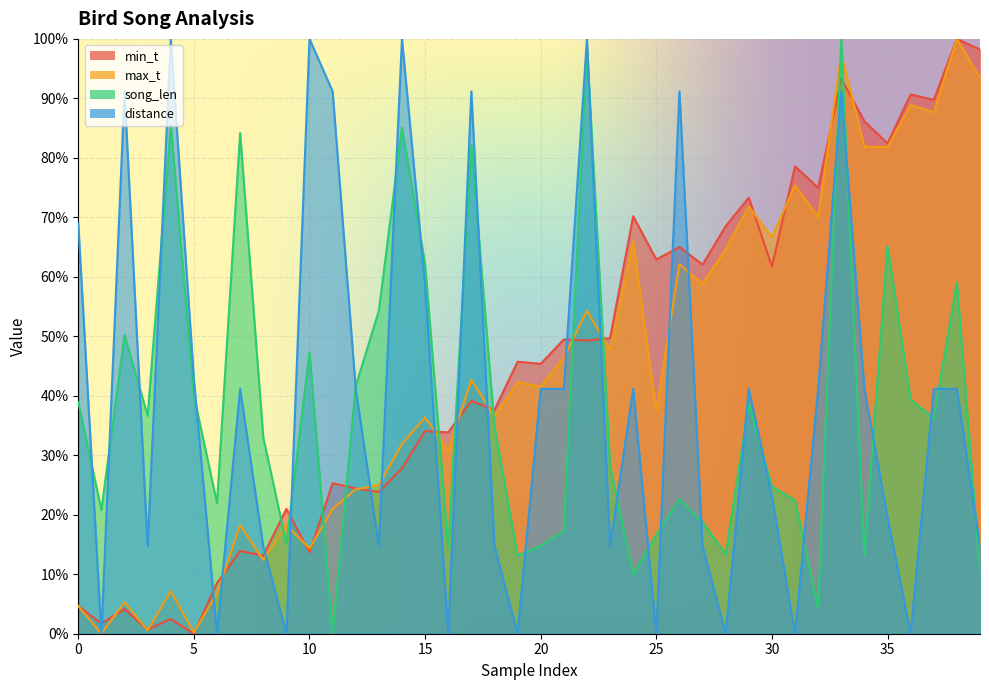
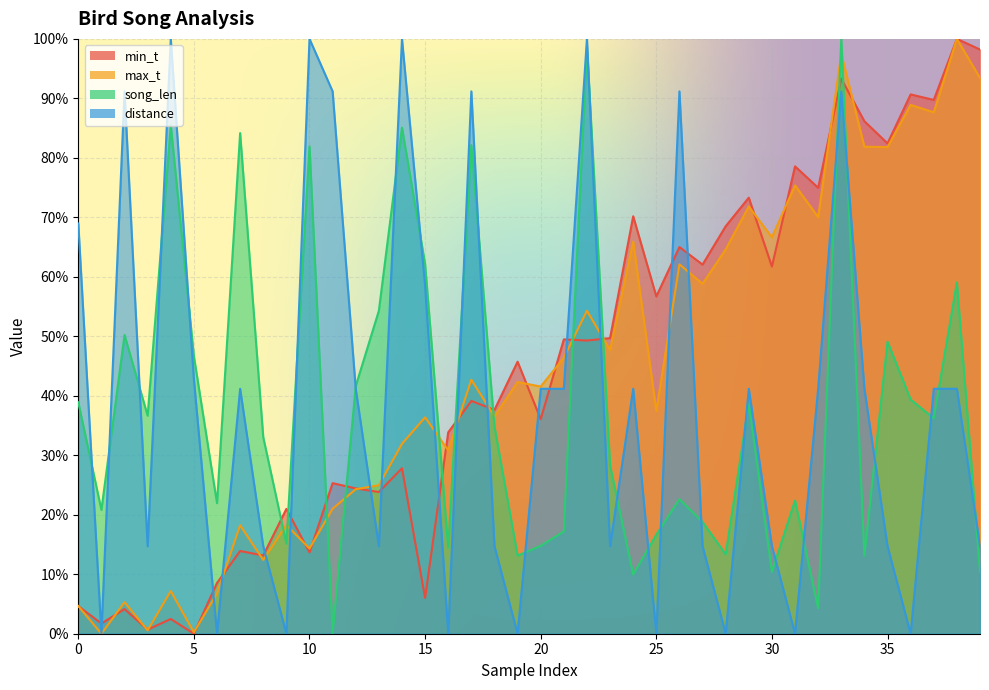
song_len, 5: 40% -> 47%
song_len, 10: 47% -> 82%
min_t, 15: 34% -> 6%
min_t, 20: 45% -> 36%
min_t, 25: 63% -> 57%
song_len, 30: 25% -> 10%
distance, 30: 23% -> 15%
song_len, 35: 65% -> 49%
distance, 35: 20% -> 15%
